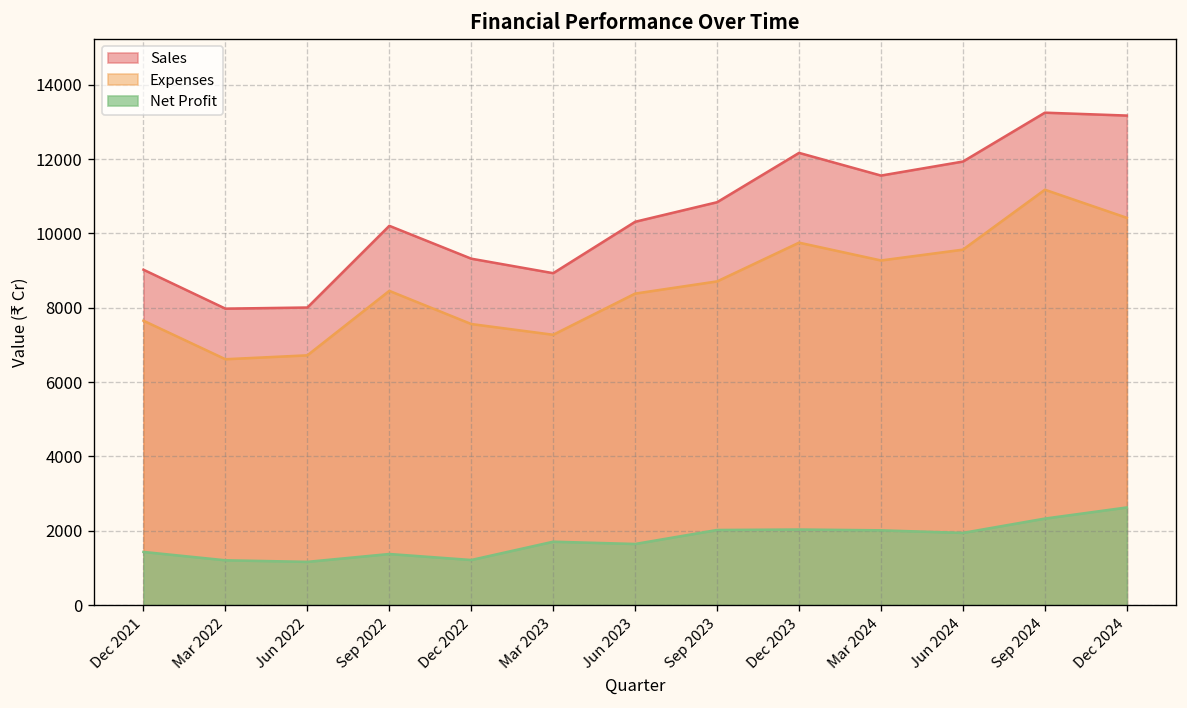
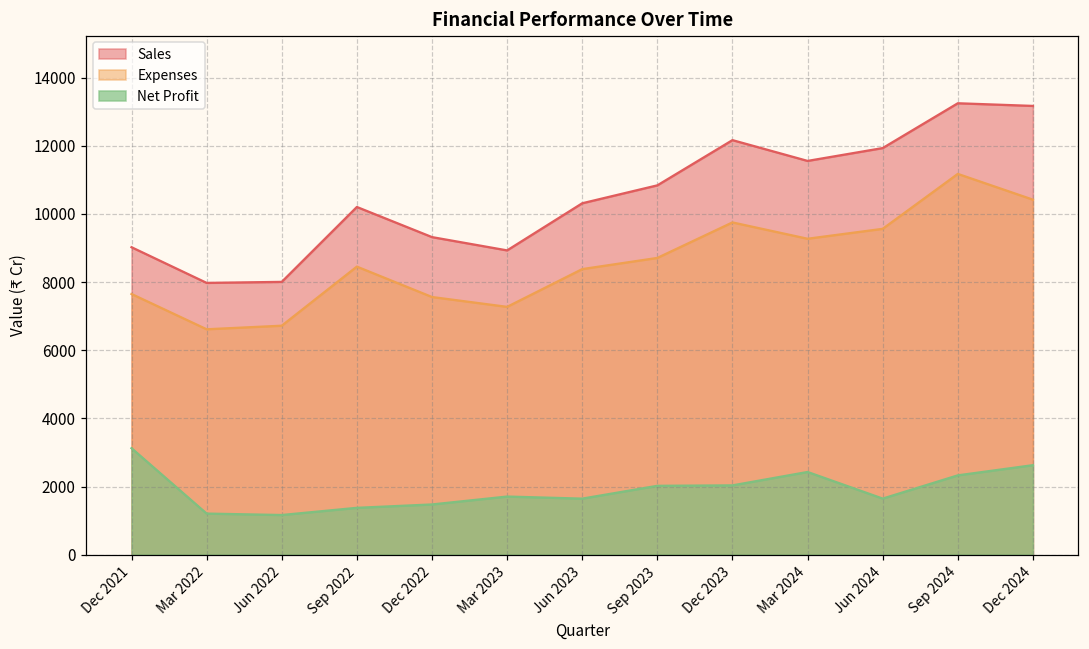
Net Profit, Dec 2021: 1400 -> 3100
Net Profit, Dec 2022: 1200 -> 1500
Net Profit, Mar 2024: 2000 -> 2400
Net Profit, Jun 2024: 1900 -> 1600
